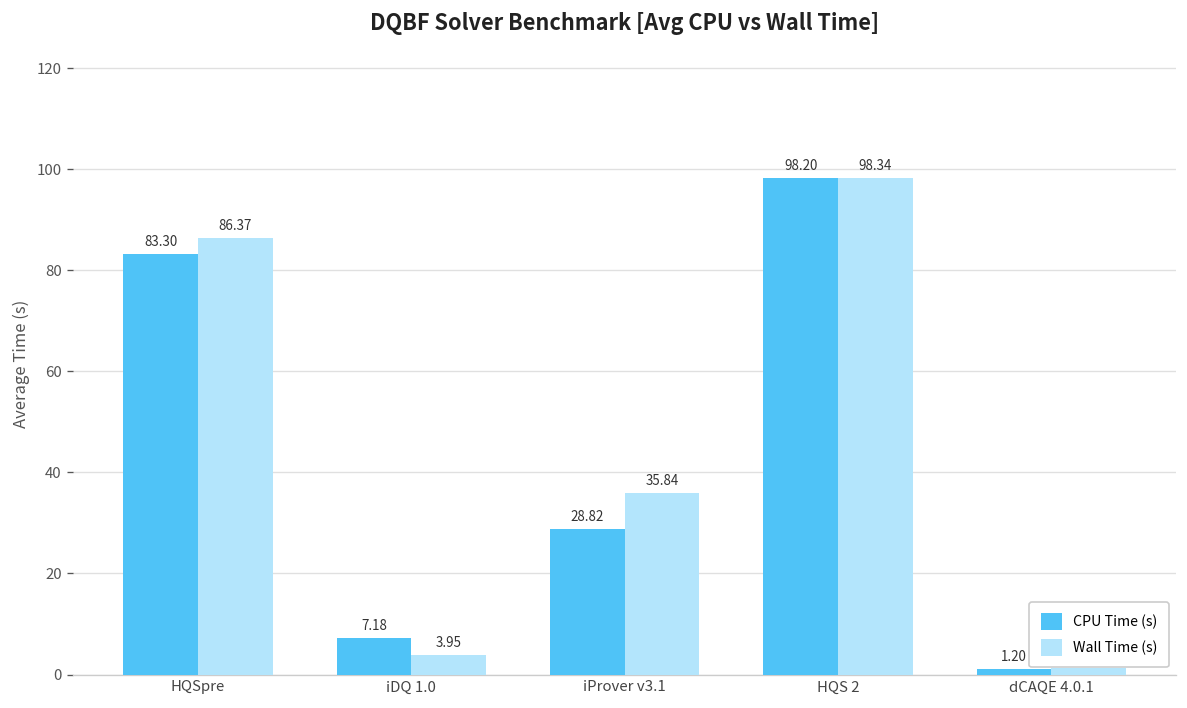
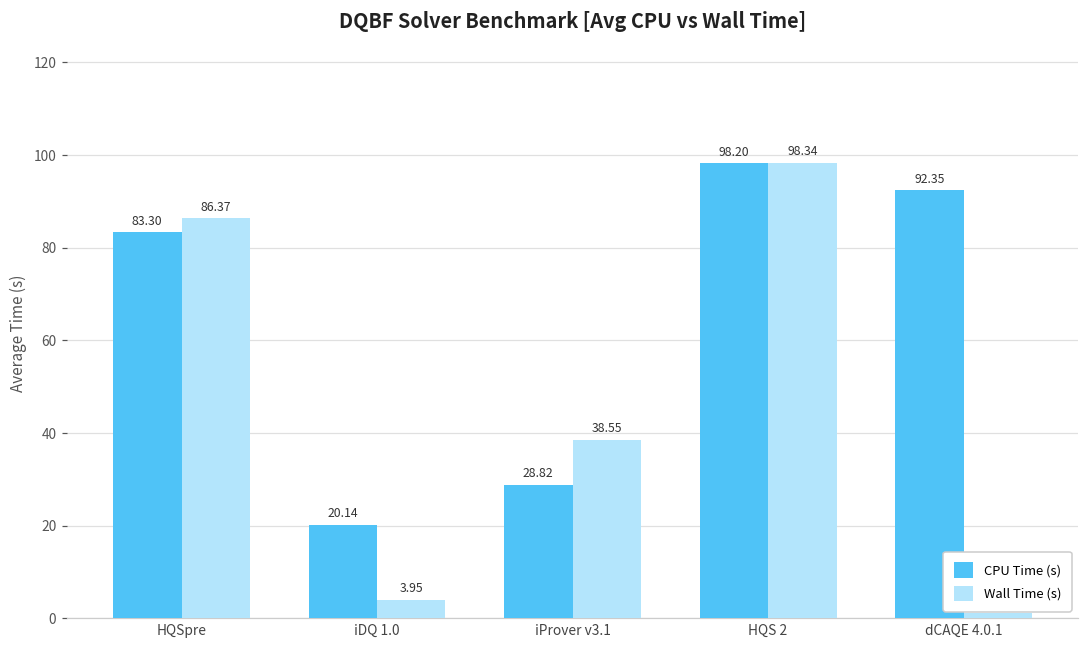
CPU Time (s), iDQ 1.0: 7.18 -> 20.14
Wall Time (s), iProver v3.1: 35.84 -> 38.55
CPU Time (s), dCAQE 4.0.1: 1.20 -> 92.35
